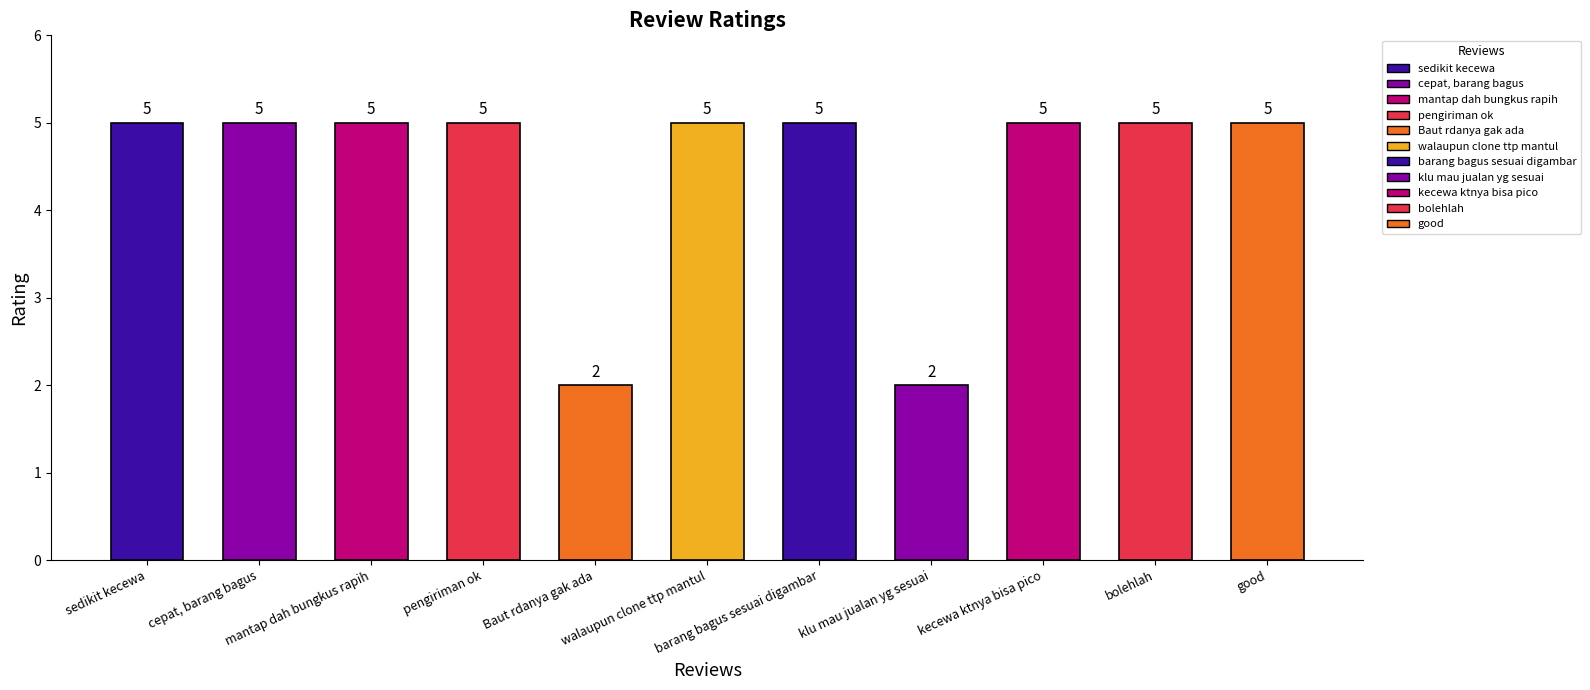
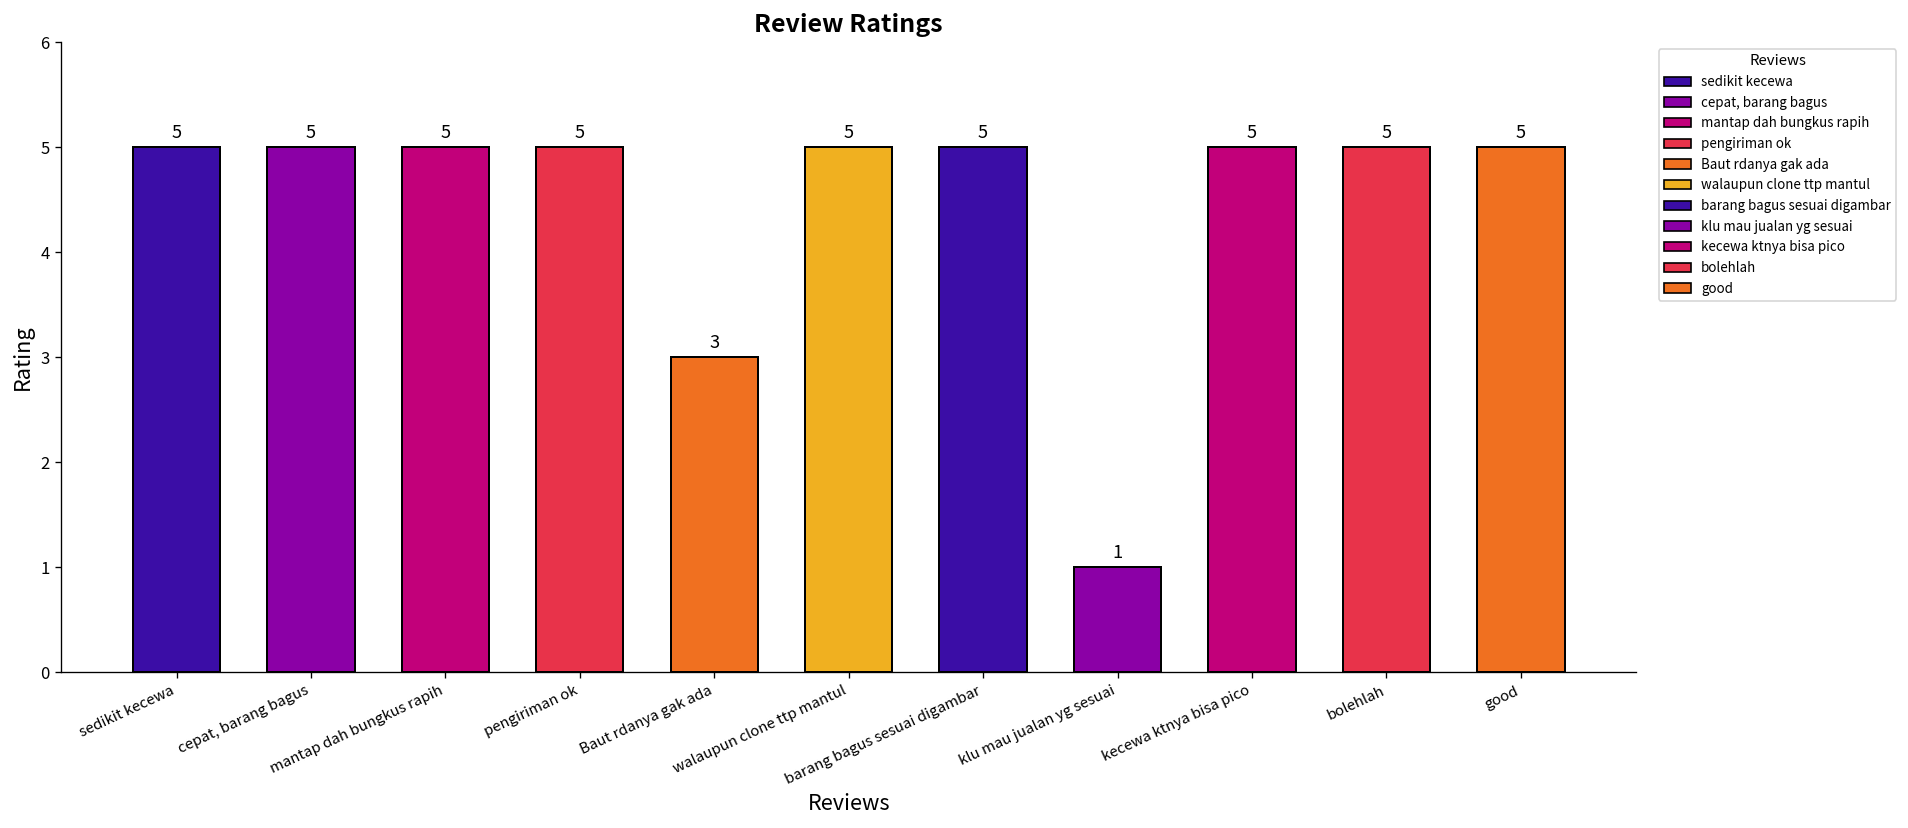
Baut rdanya gak ada: 2 -> 3
klu mau jualan yg sesuai: 2 -> 1
